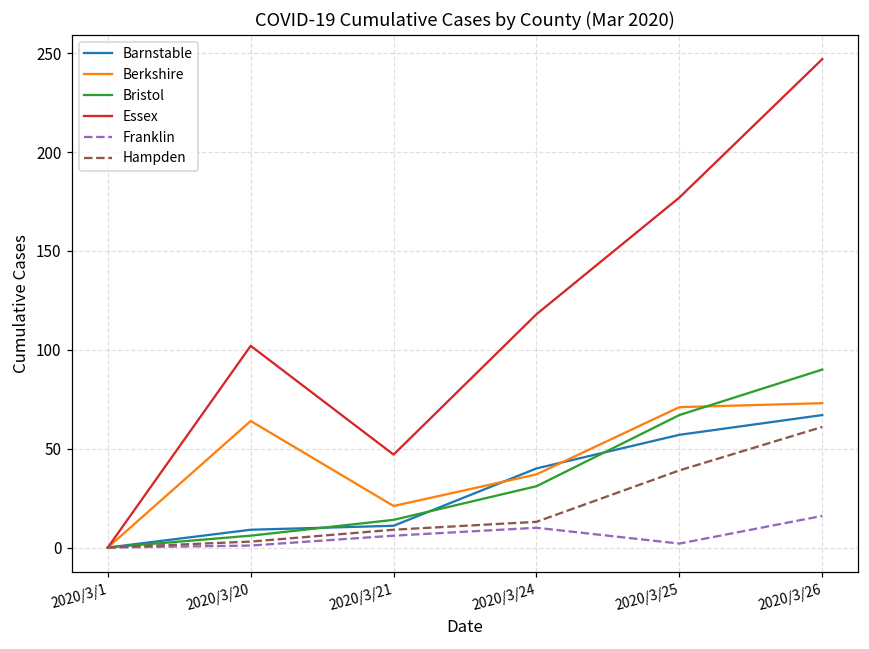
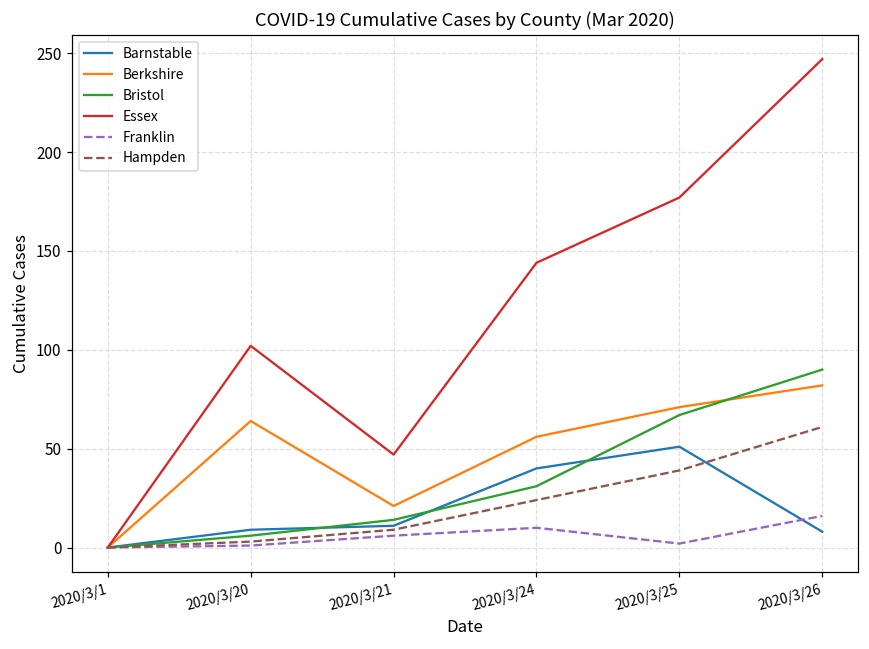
Berkshire, 2020/3/24: 37 -> 56
Essex, 2020/3/24: 118 -> 144
Hampden, 2020/3/24: 13 -> 24
Barnstable, 2020/3/25: 57 -> 51
Barnstable, 2020/3/26: 67 -> 8
Berkshire, 2020/3/26: 73 -> 82
